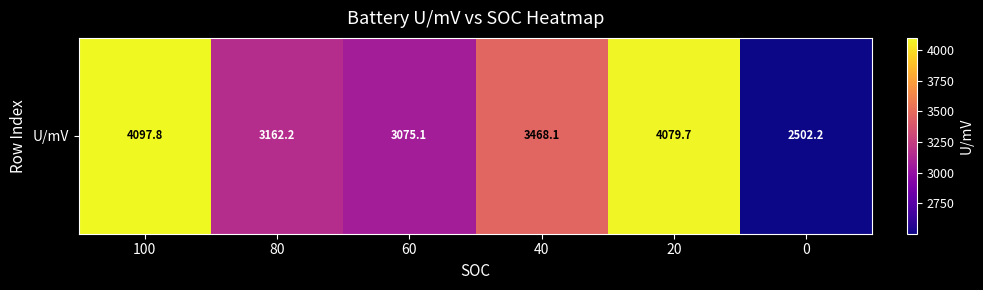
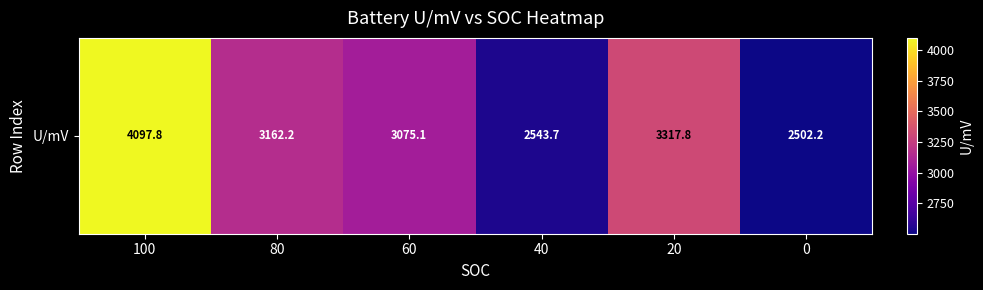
U/mV, 40: 3468.1 -> 2543.7
U/mV, 20: 4079.7 -> 3317.8
